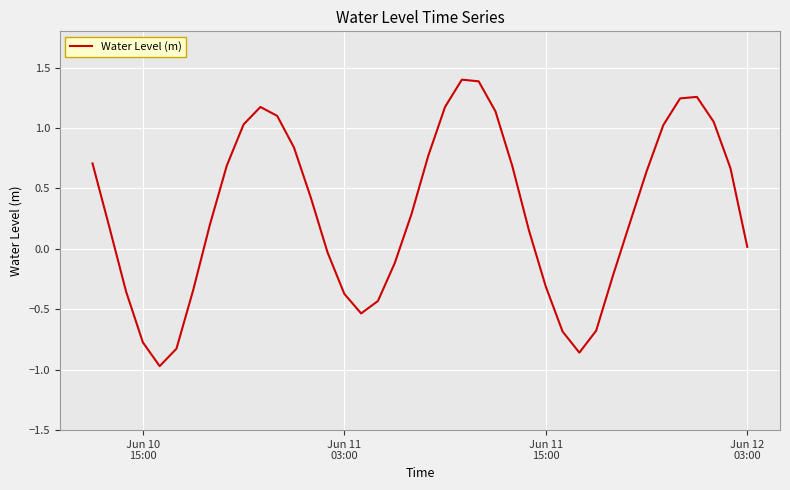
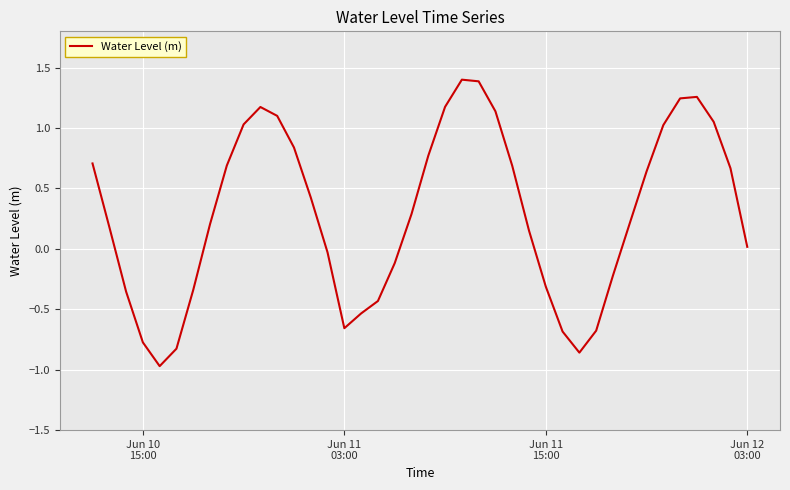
Jun 11 03:00: -0.37 -> -0.66
